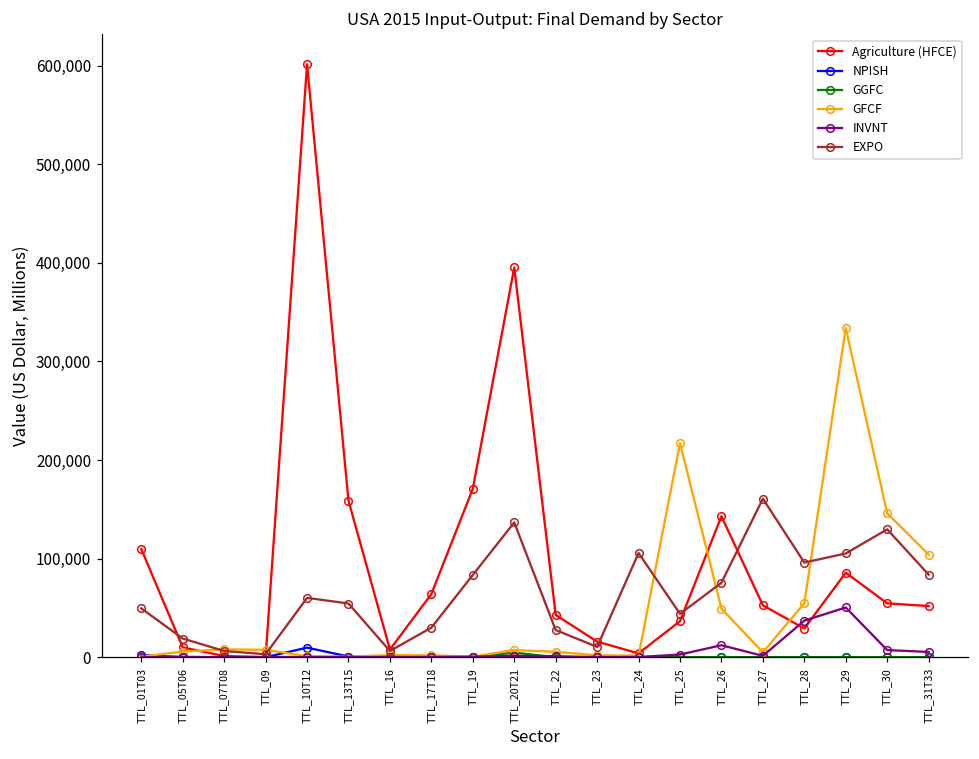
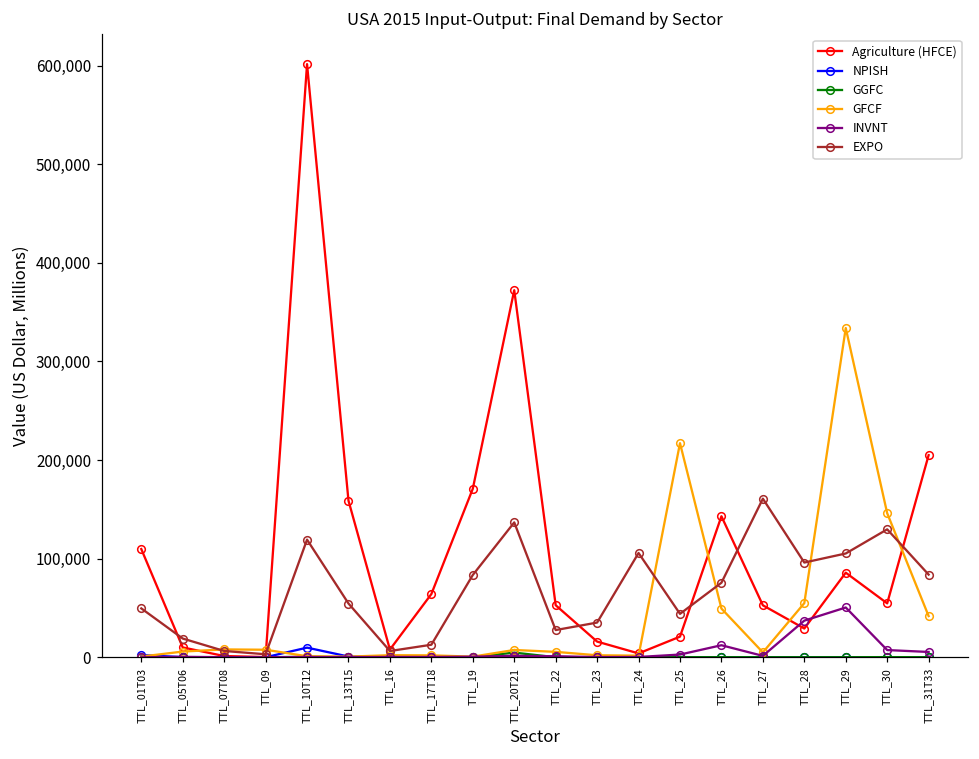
EXPO, TTL_10T12: 60,000 -> 120,000
EXPO, TTL_17T18: 30,000 -> 10,000
Agriculture (HFCE), TTL_20T21: 400,000 -> 370,000
Agriculture (HFCE), TTL_22: 40,000 -> 50,000
EXPO, TTL_23: 10,000 -> 40,000
Agriculture (HFCE), TTL_25: 40,000 -> 20,000
Agriculture (HFCE), TTL_31T33: 50,000 -> 200,000
GFCF, TTL_31T33: 100,000 -> 40,000
